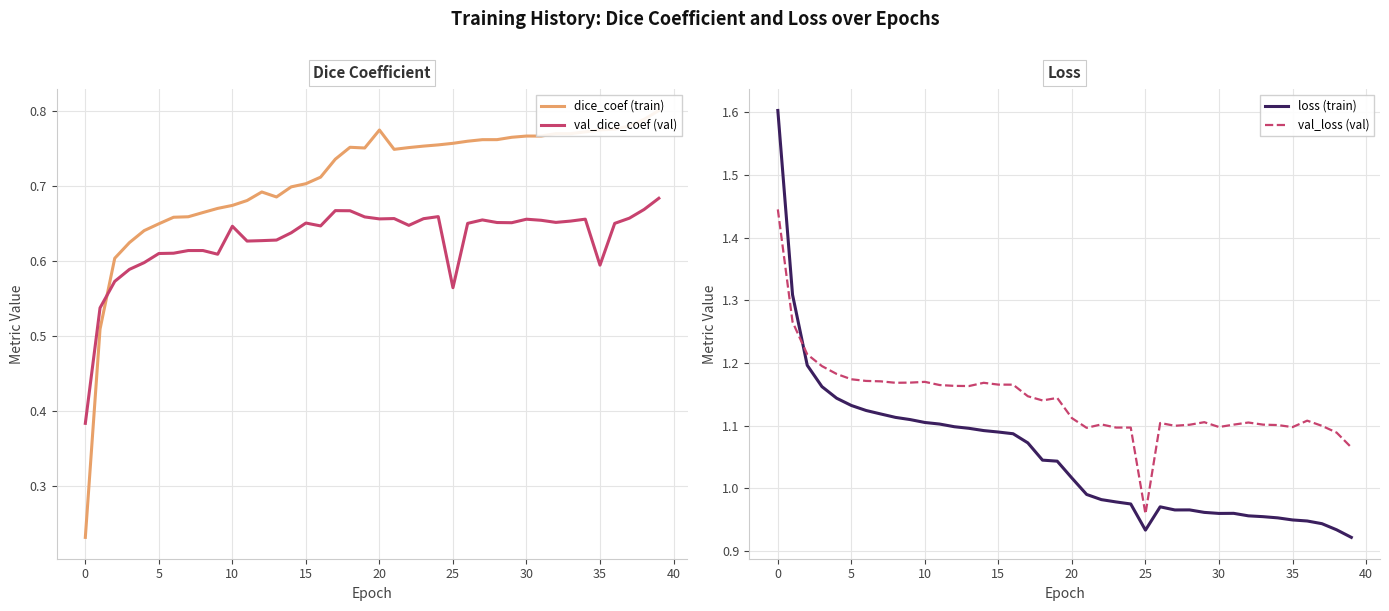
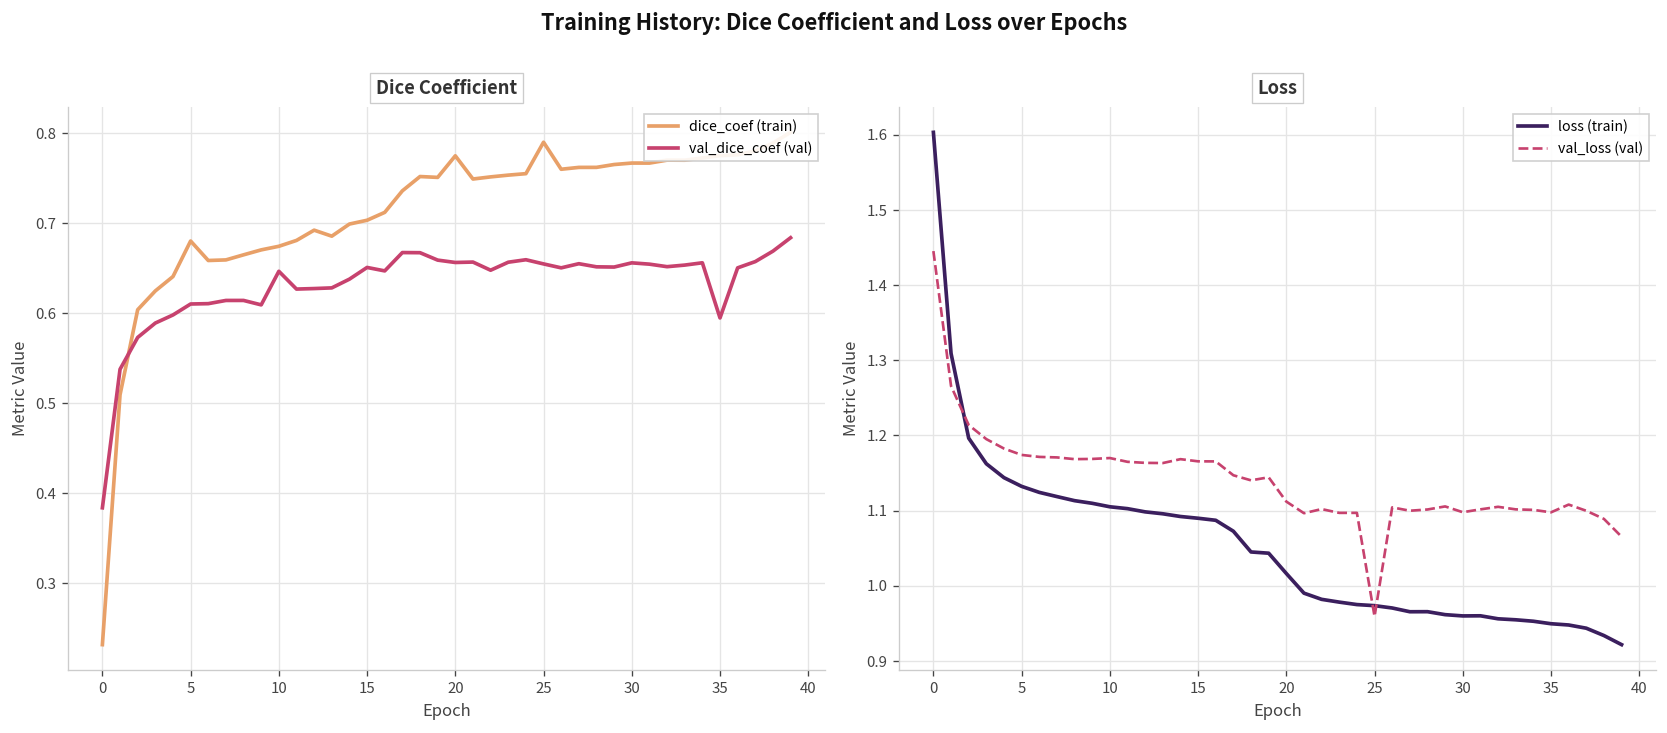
Dice Coefficient, dice_coef (train), 5: 0.65 -> 0.68
Dice Coefficient, dice_coef (train), 25: 0.76 -> 0.79
Dice Coefficient, val_dice_coef (val), 25: 0.56 -> 0.65
Loss, loss (train), 25: 0.93 -> 0.97
